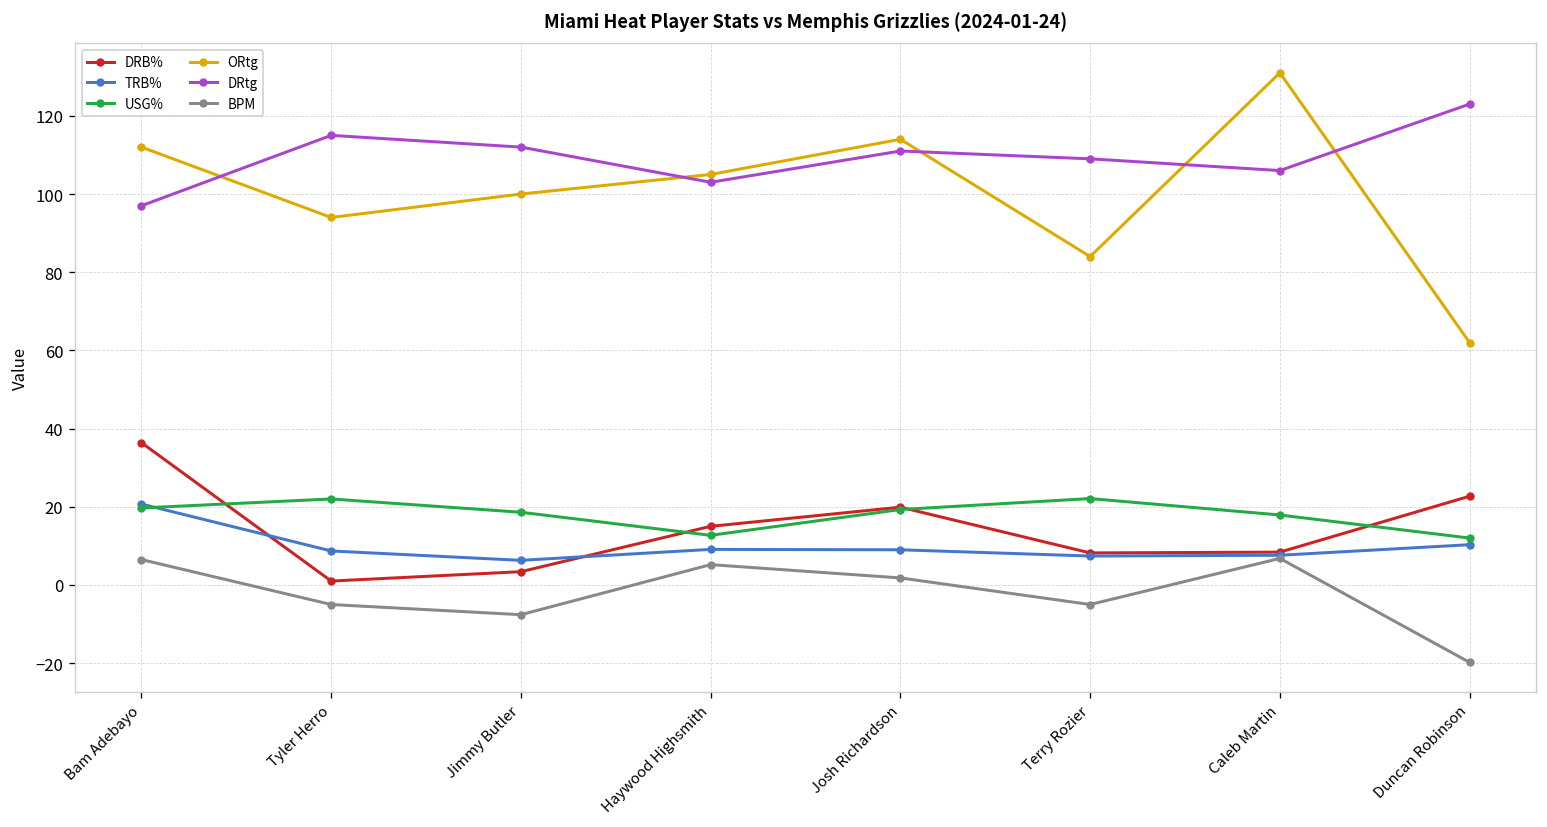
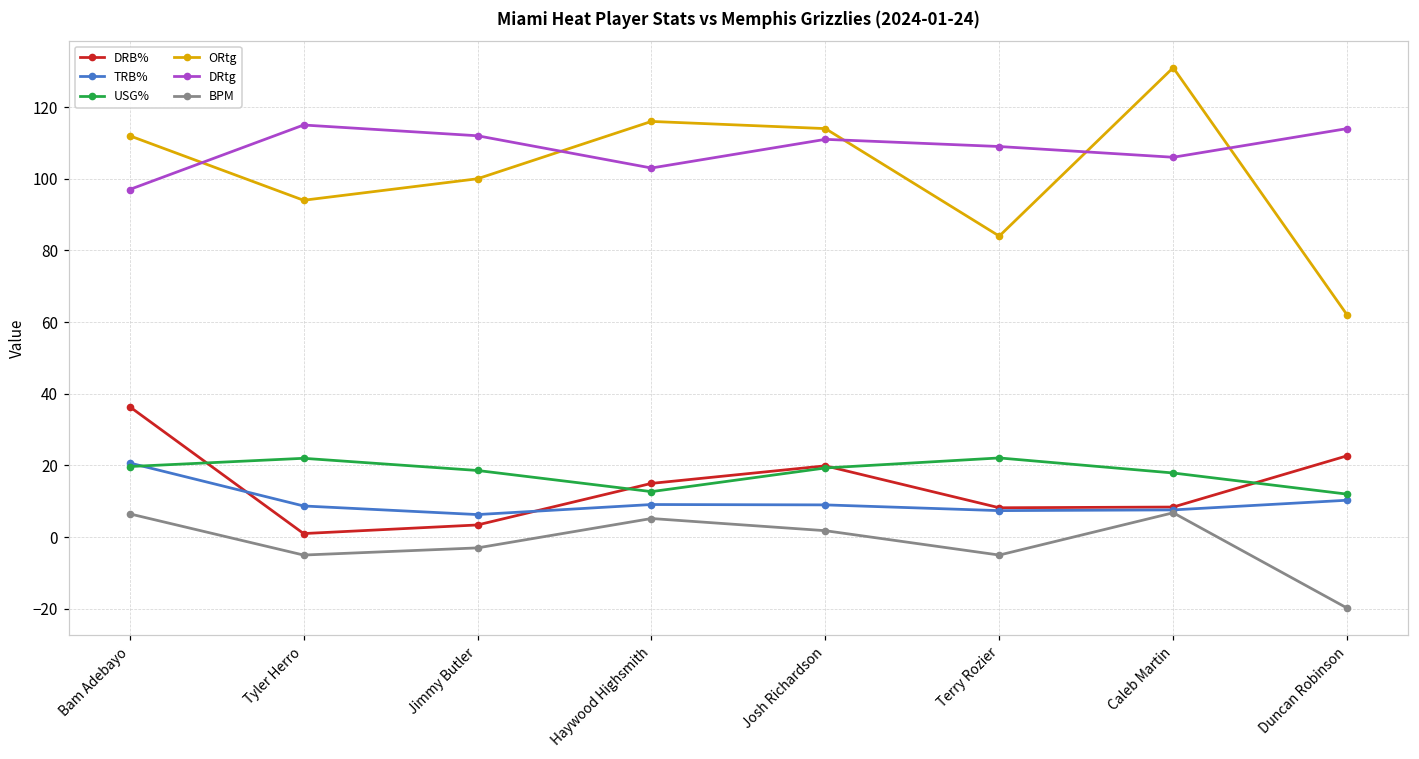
BPM, Jimmy Butler: -8 -> -3
ORtg, Haywood Highsmith: 105 -> 116
DRtg, Duncan Robinson: 123 -> 114
